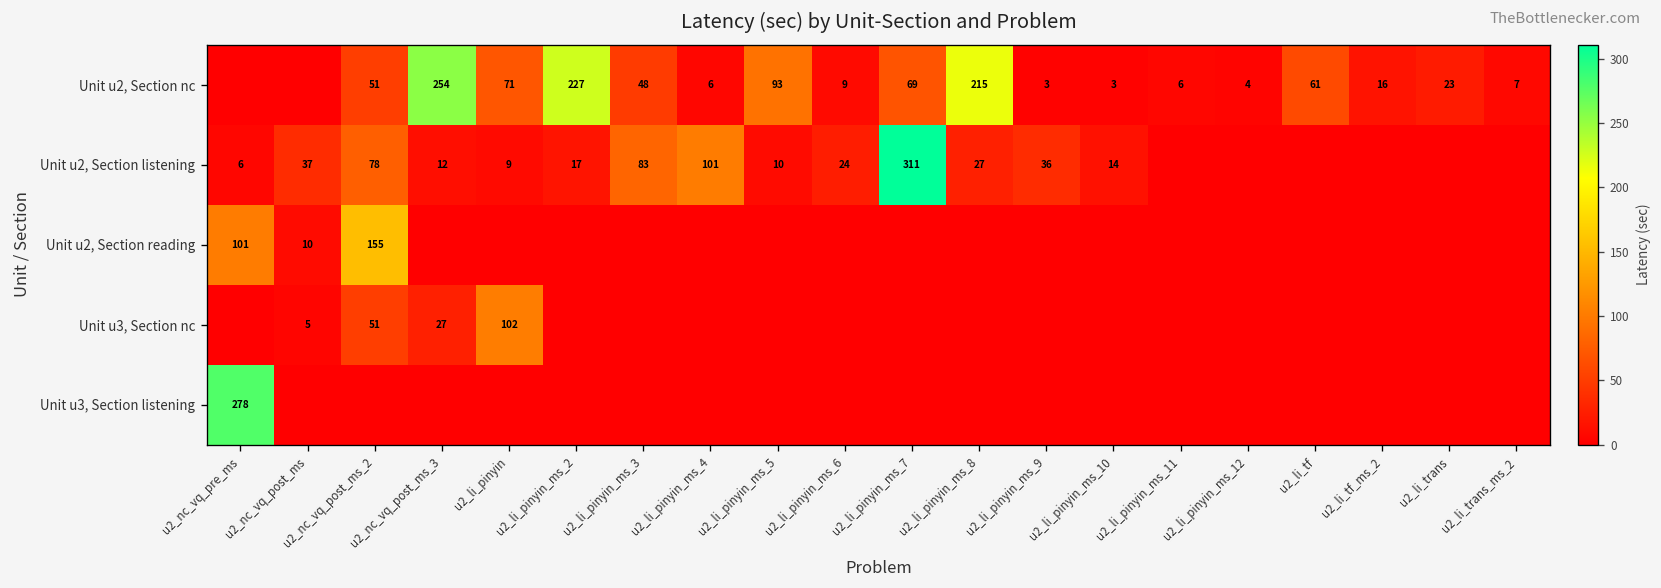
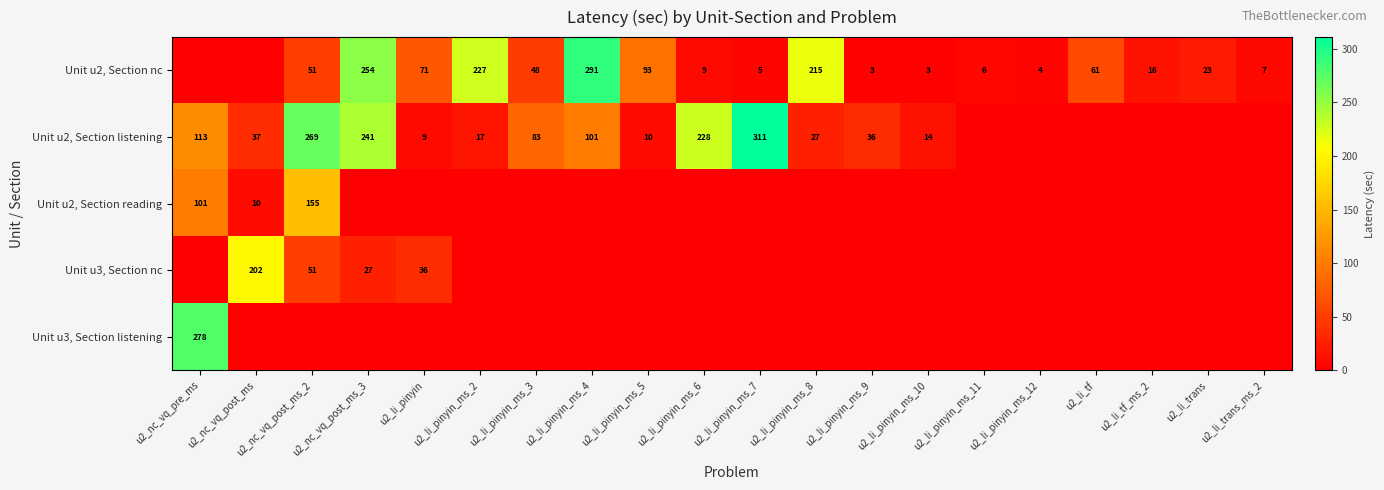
Unit u2, Section nc, u2_li_pinyin_ms_4: 6 -> 291
Unit u2, Section nc, u2_li_pinyin_ms_7: 69 -> 5
Unit u2, Section listening, u2_nc_vq_pre_ms: 6 -> 113
Unit u2, Section listening, u2_nc_vq_post_ms_2: 78 -> 269
Unit u2, Section listening, u2_nc_vq_post_ms_3: 12 -> 241
Unit u2, Section listening, u2_li_pinyin_ms_6: 24 -> 228
Unit u3, Section nc, u2_nc_vq_post_ms: 5 -> 202
Unit u3, Section nc, u2_li_pinyin: 102 -> 36
